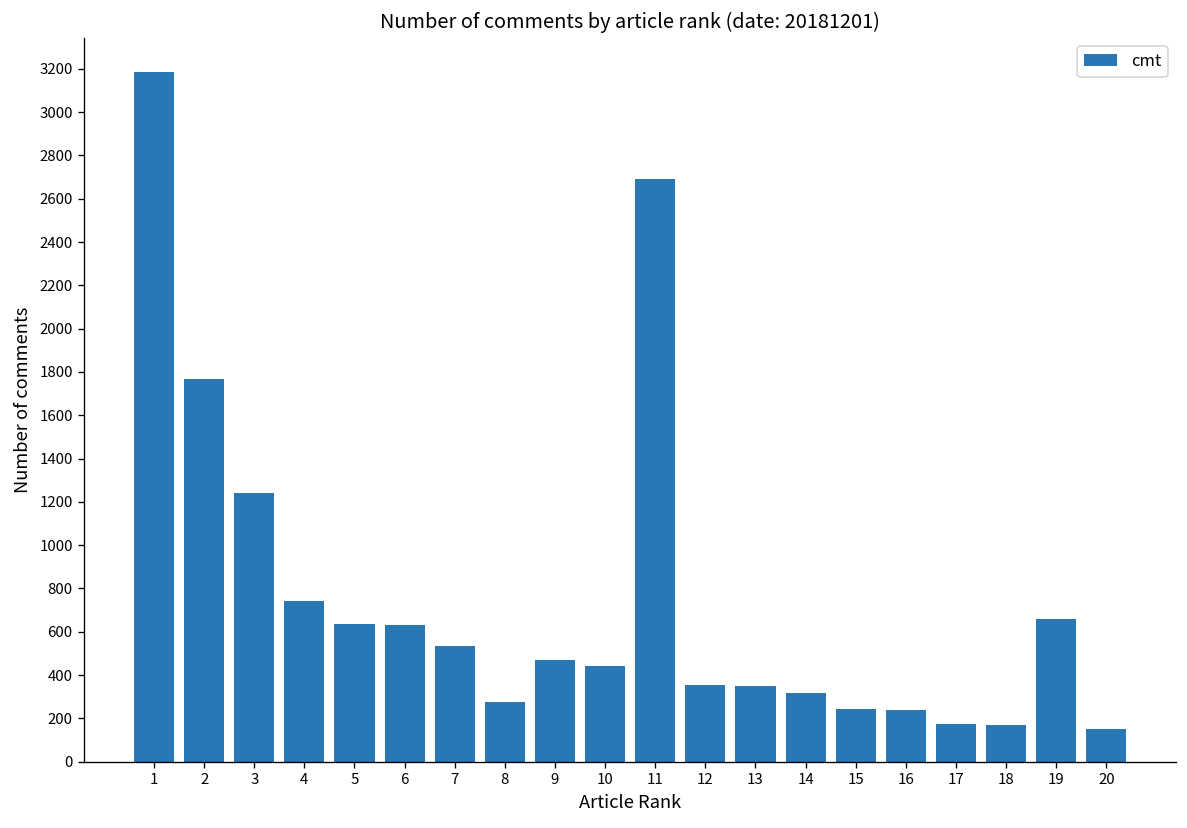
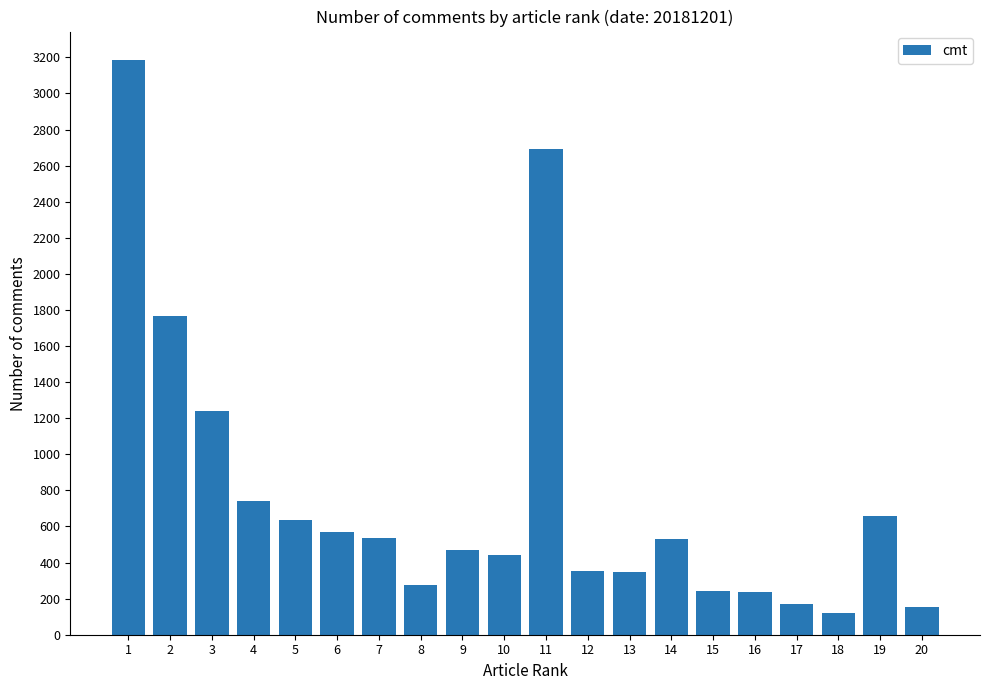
6: 630 -> 570
14: 320 -> 530
18: 170 -> 120
